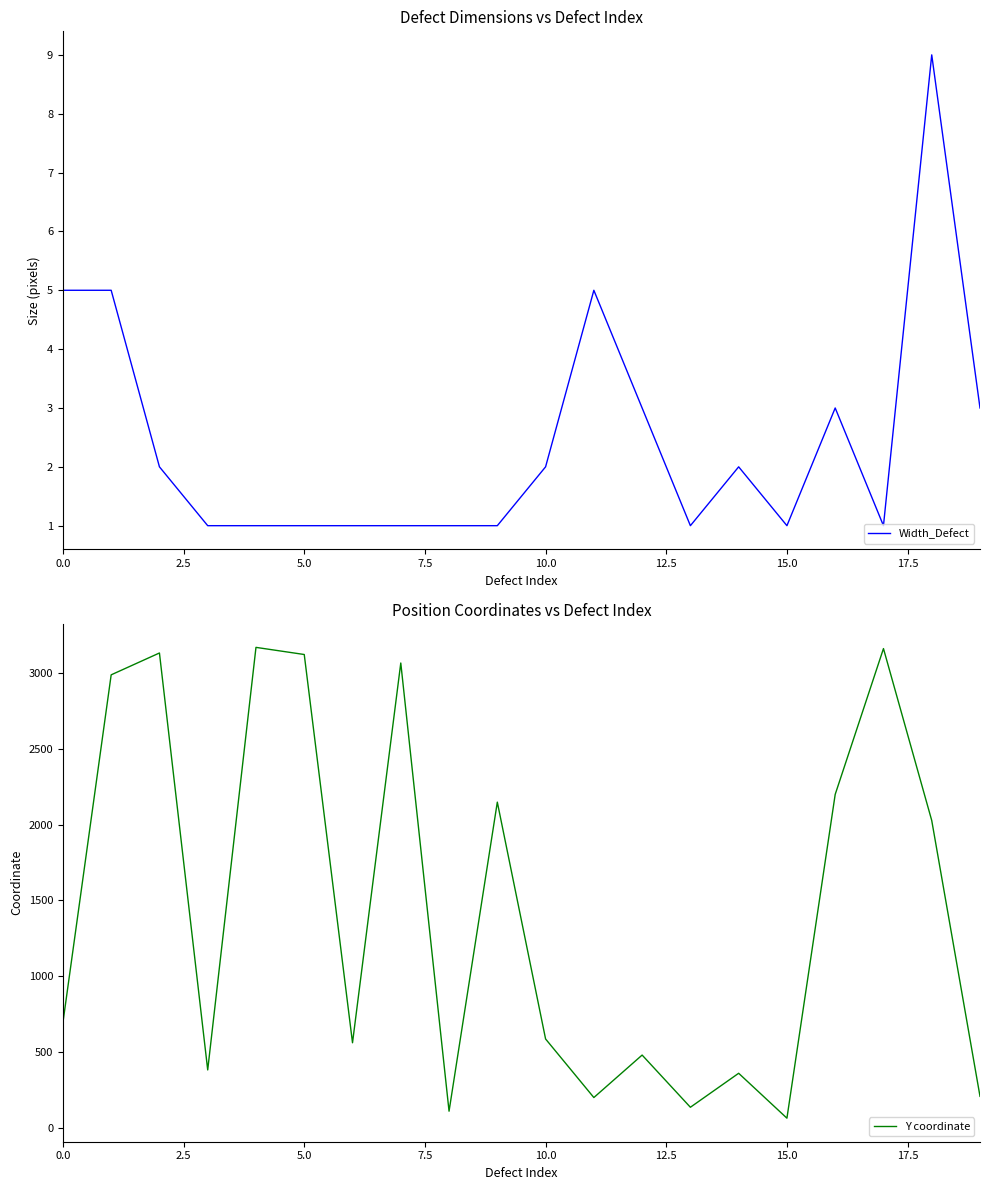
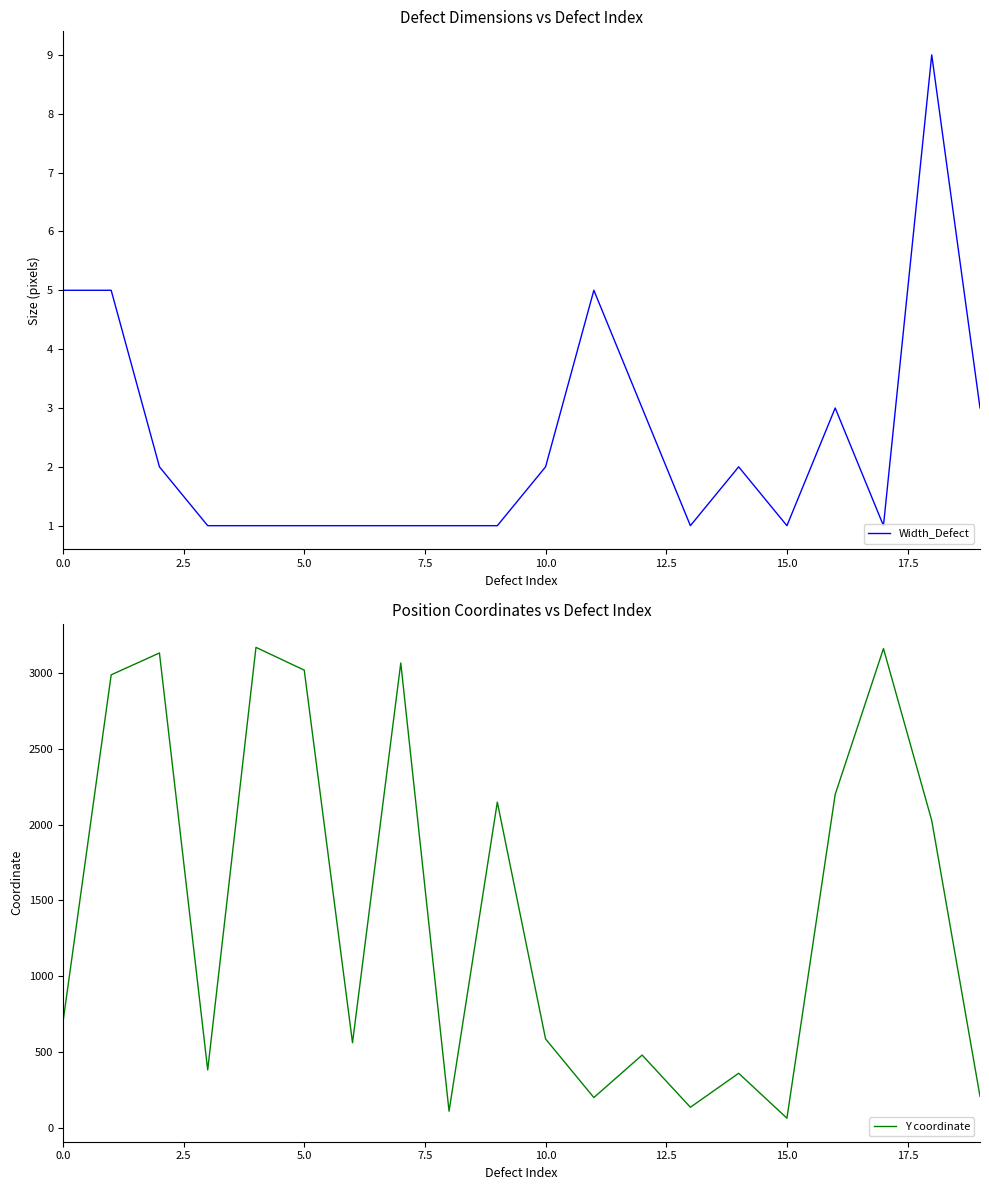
Position Coordinates vs Defect Index, 5.0: 3120 -> 3020
